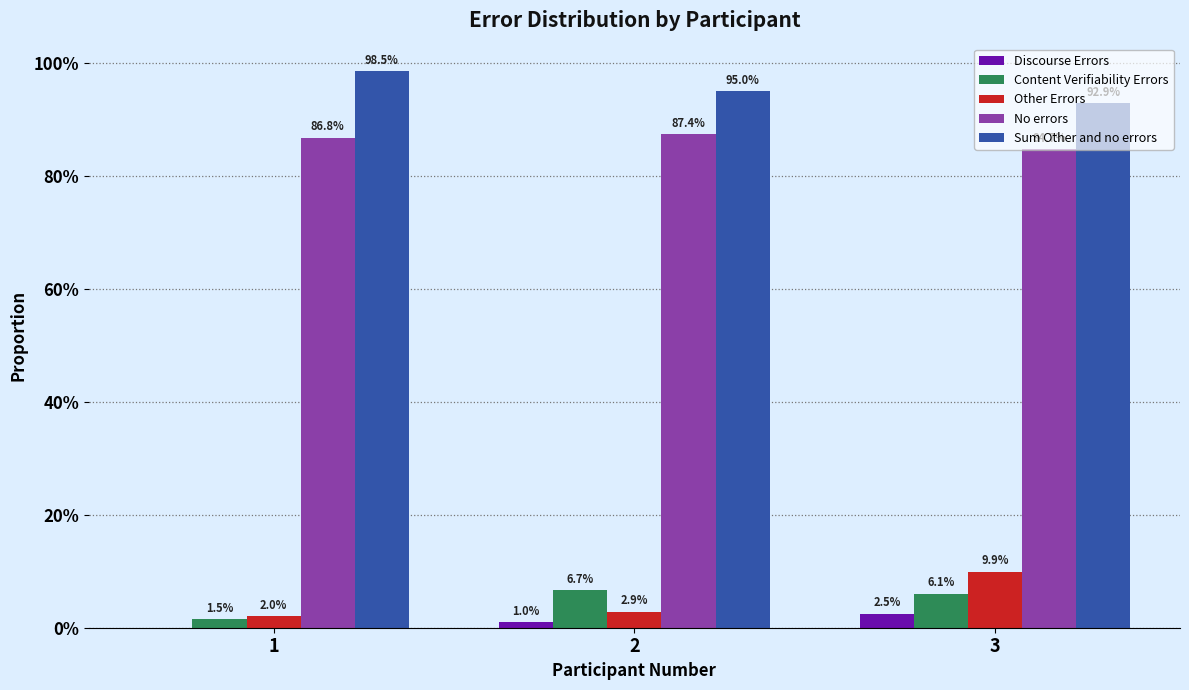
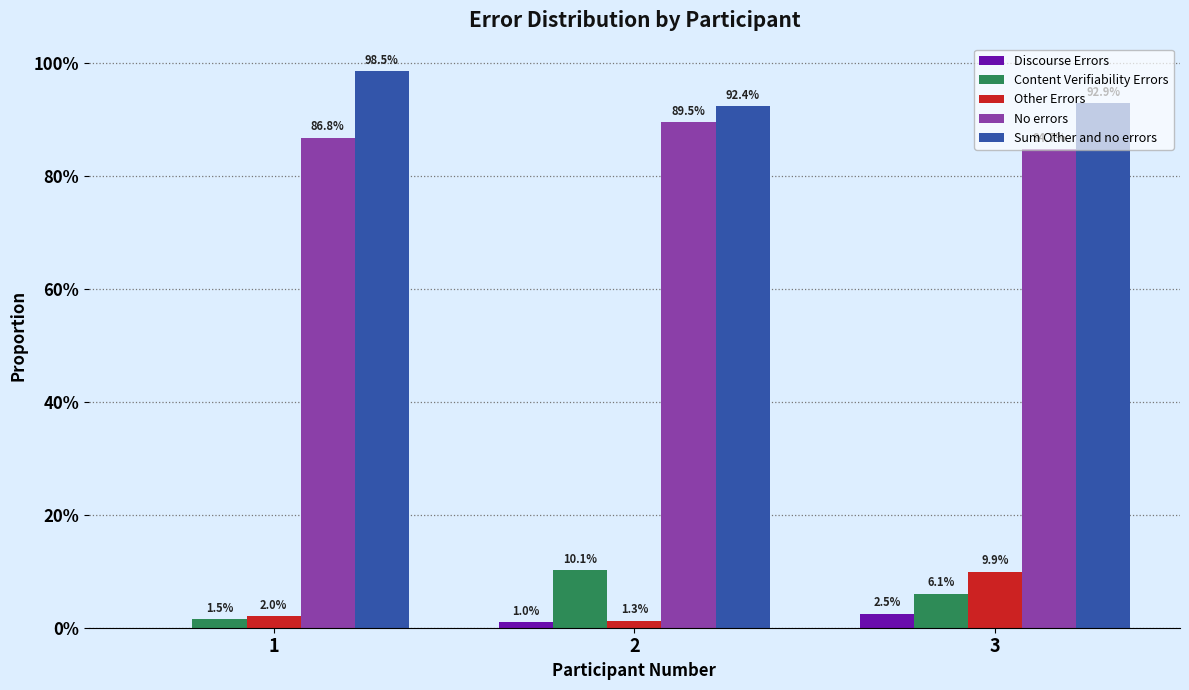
Content Verifiability Errors, 2: 6.7% -> 10.1%
Other Errors, 2: 2.9% -> 1.3%
No errors, 2: 87.4% -> 89.5%
Sum Other and no errors, 2: 95.0% -> 92.4%
